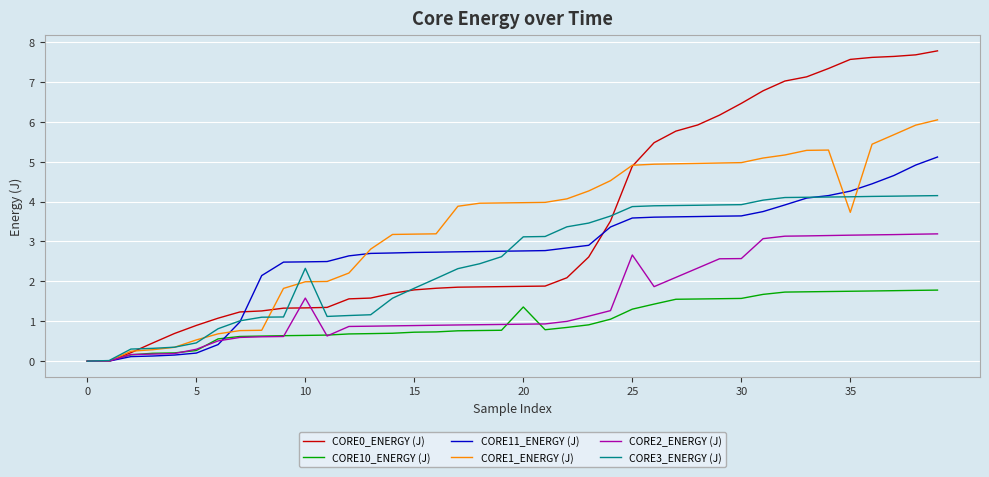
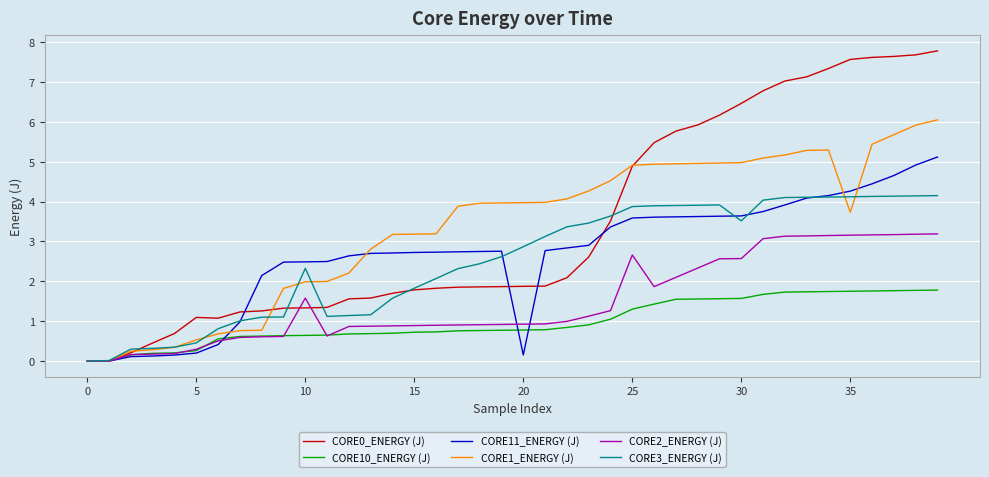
CORE0_ENERGY (J), 5: 0.9 -> 1.1
CORE10_ENERGY (J), 20: 1.4 -> 0.8
CORE11_ENERGY (J), 20: 2.8 -> 0.2
CORE3_ENERGY (J), 20: 3.1 -> 2.9
CORE3_ENERGY (J), 30: 3.9 -> 3.5
